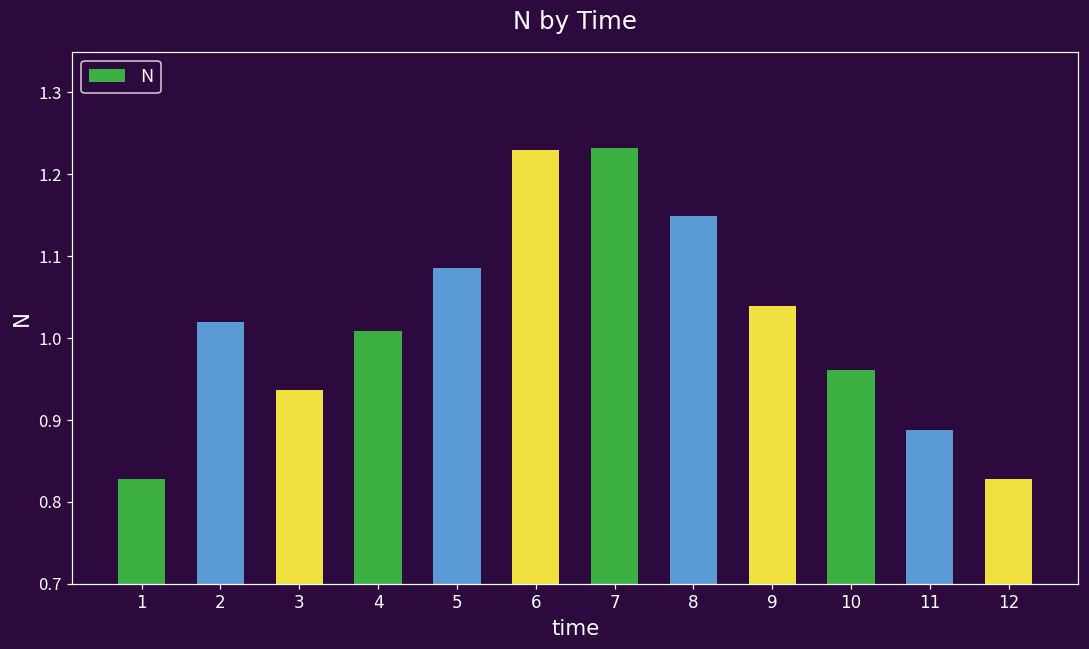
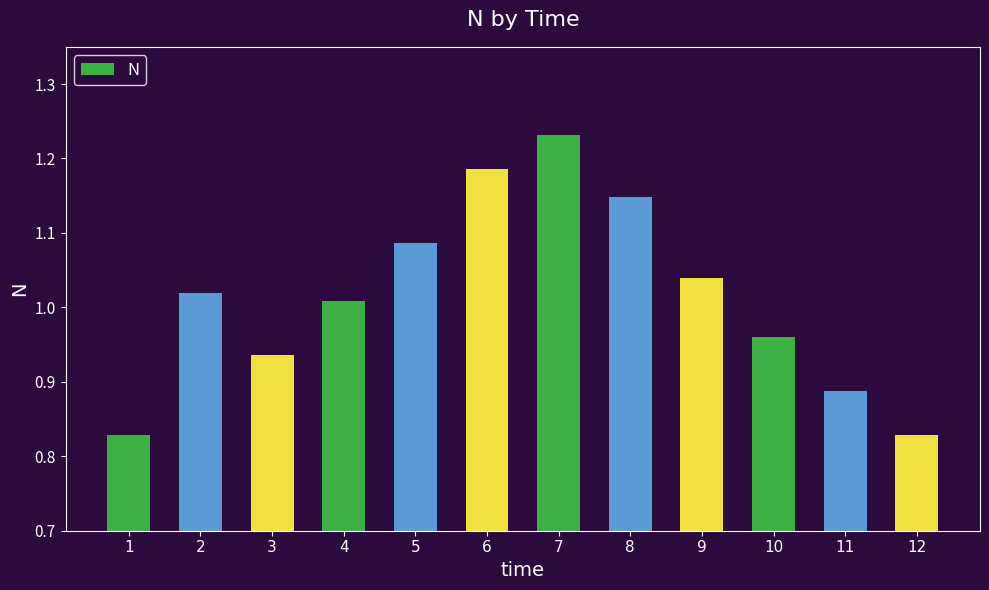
6: 1.23 -> 1.19
